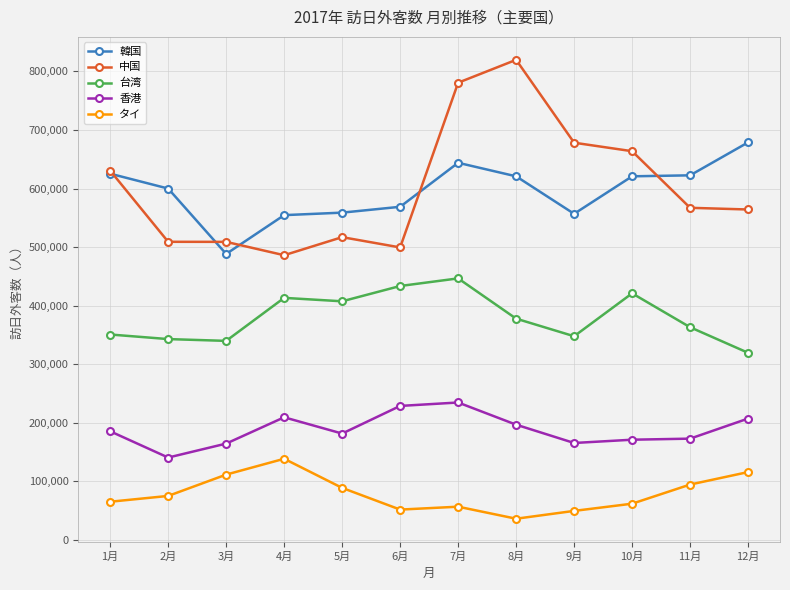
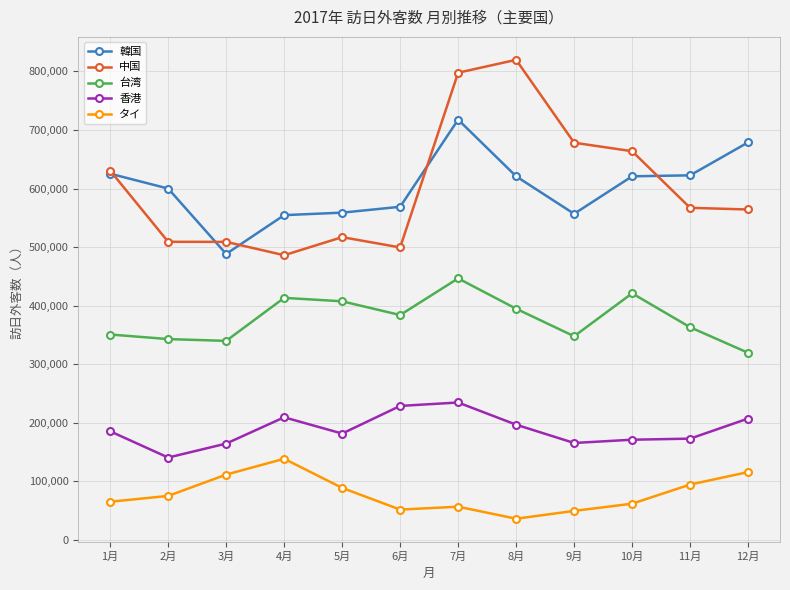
台湾, 6月: 430,000 -> 380,000
韓国, 7月: 640,000 -> 720,000
中国, 7月: 780,000 -> 800,000
台湾, 8月: 380,000 -> 390,000
